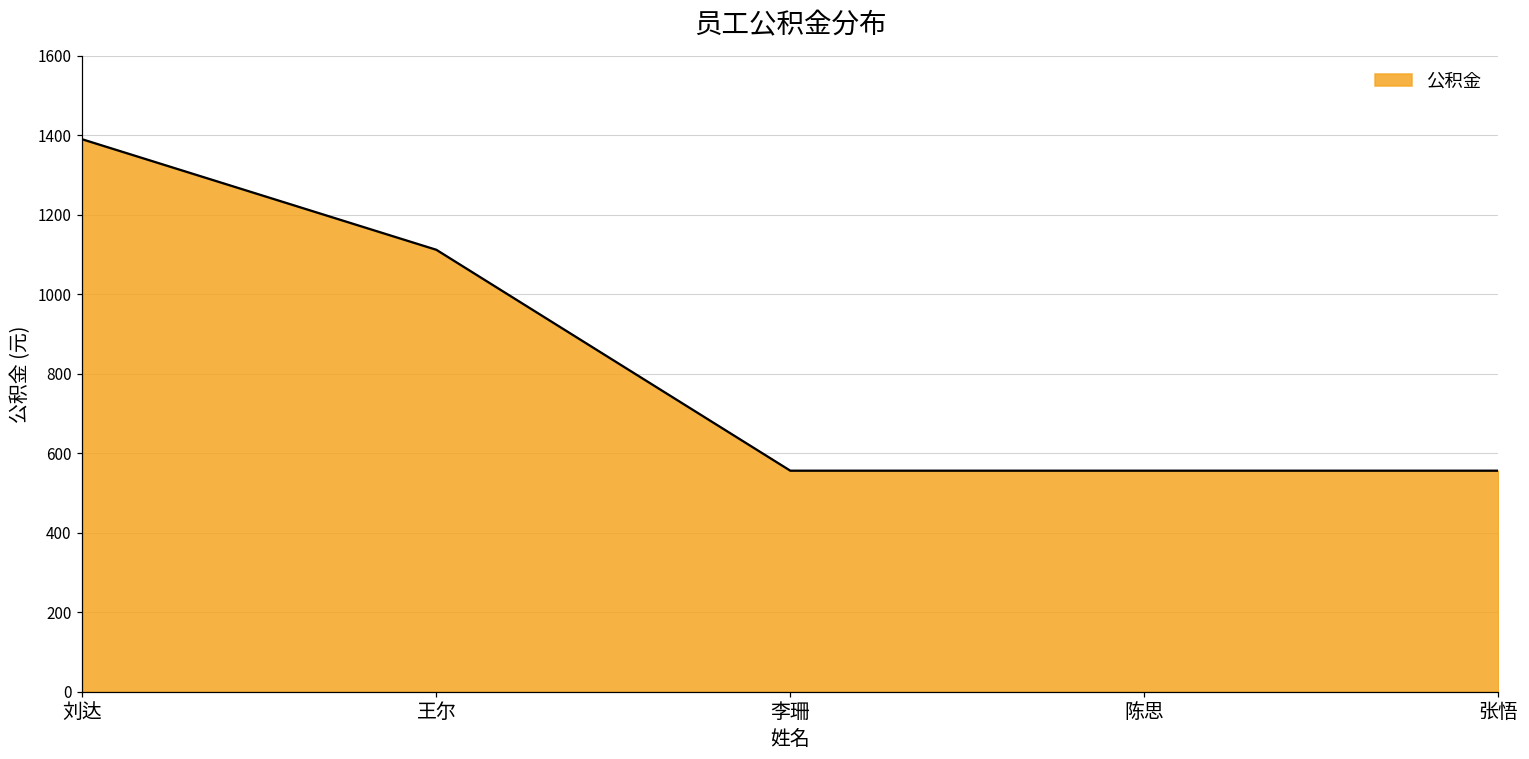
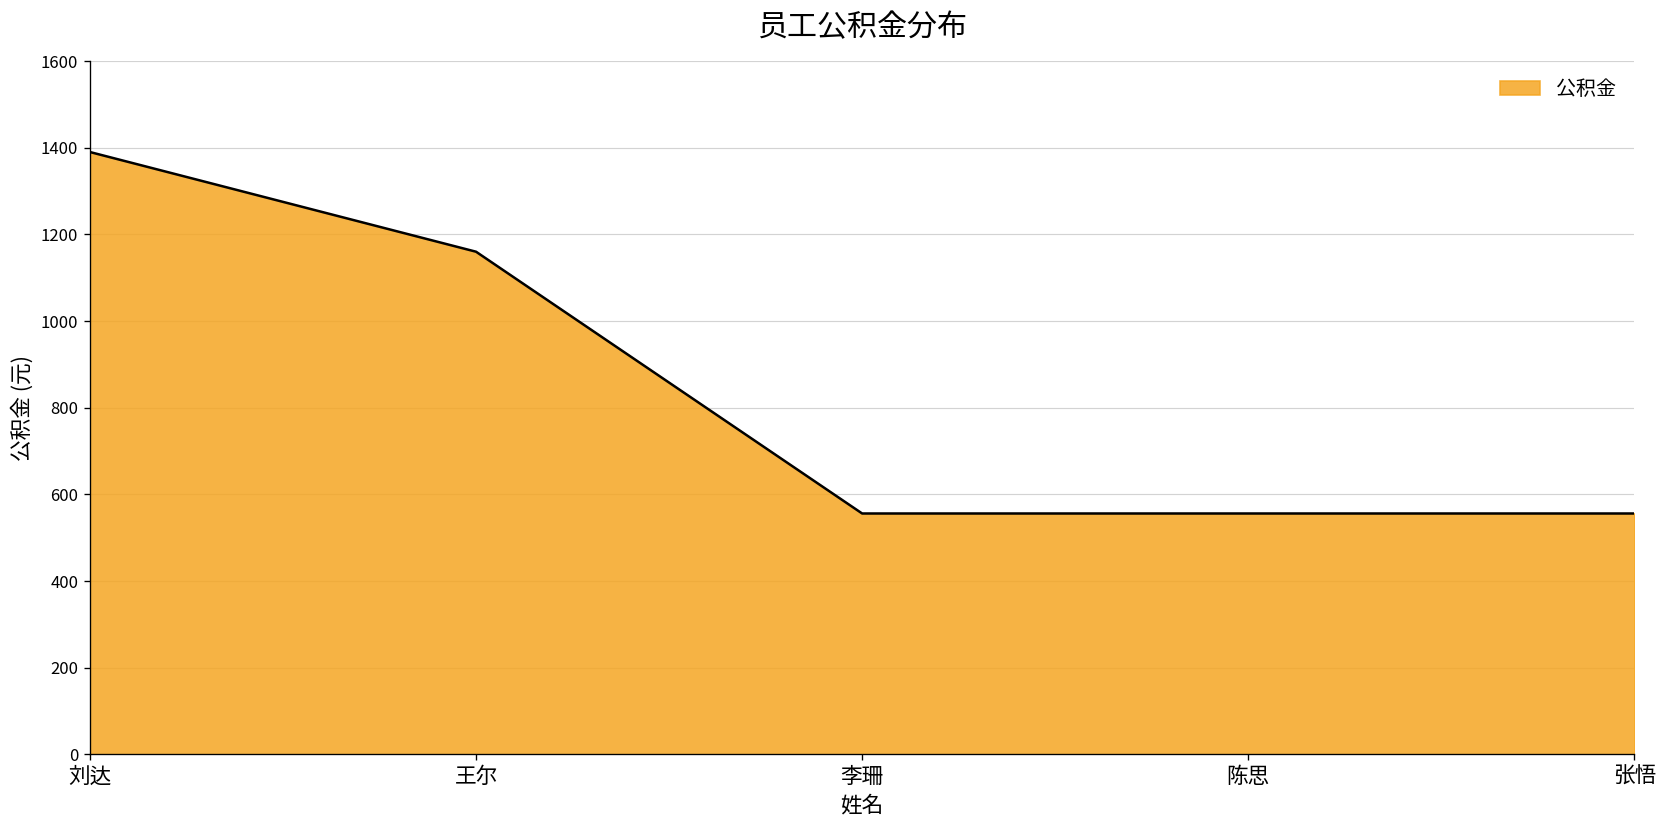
王尔: 1110 -> 1160
